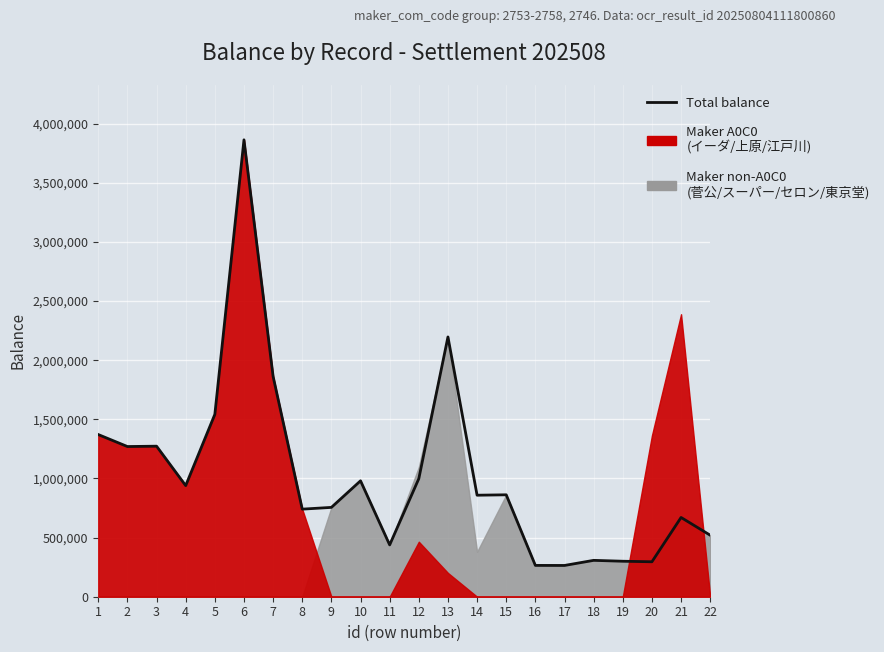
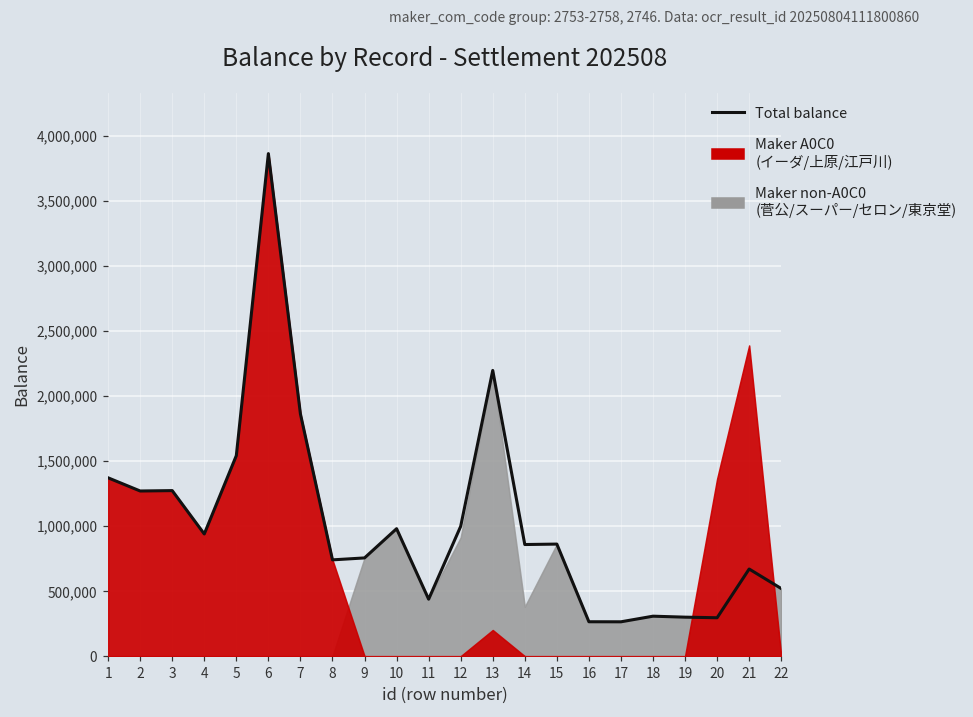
Maker non-A0C0 (菅公/スーパー/セロン/東京堂), 12: 1,100,000 -> 910,000
Maker A0C0 (イーダ/上原/江戸川), 12: 460,000 -> 0
